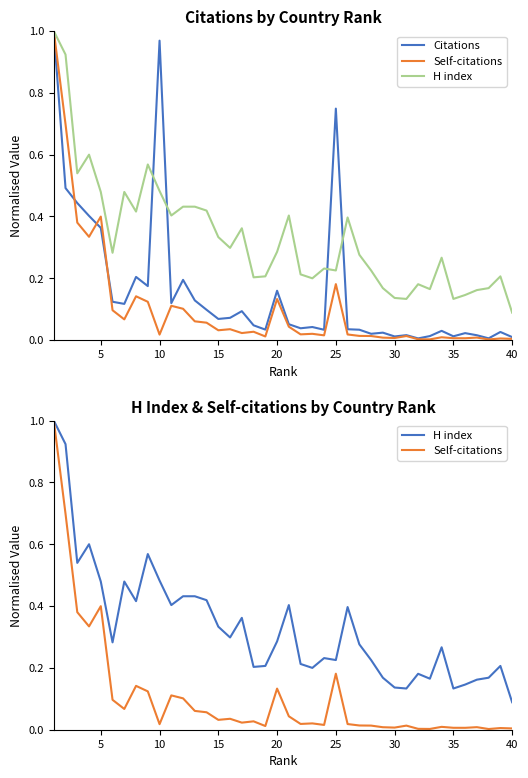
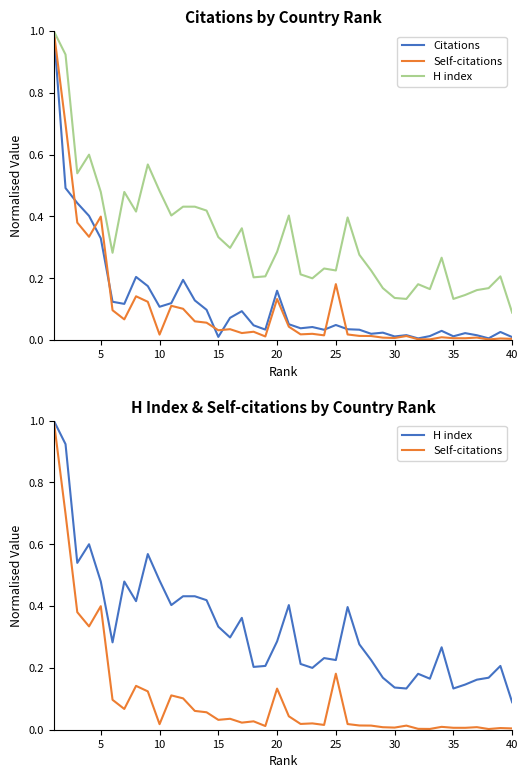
Citations by Country Rank, Citations, 5: 0.36 -> 0.33
Citations by Country Rank, Citations, 10: 0.97 -> 0.11
Citations by Country Rank, Citations, 15: 0.07 -> 0.01
Citations by Country Rank, Citations, 25: 0.75 -> 0.05
